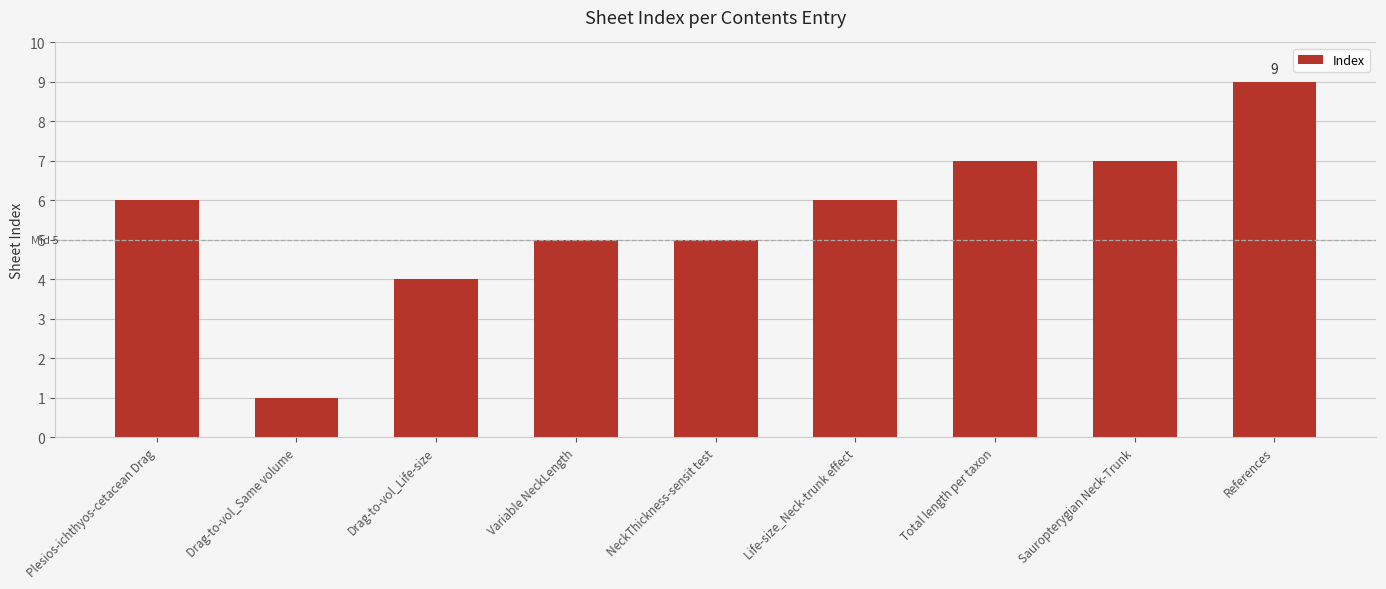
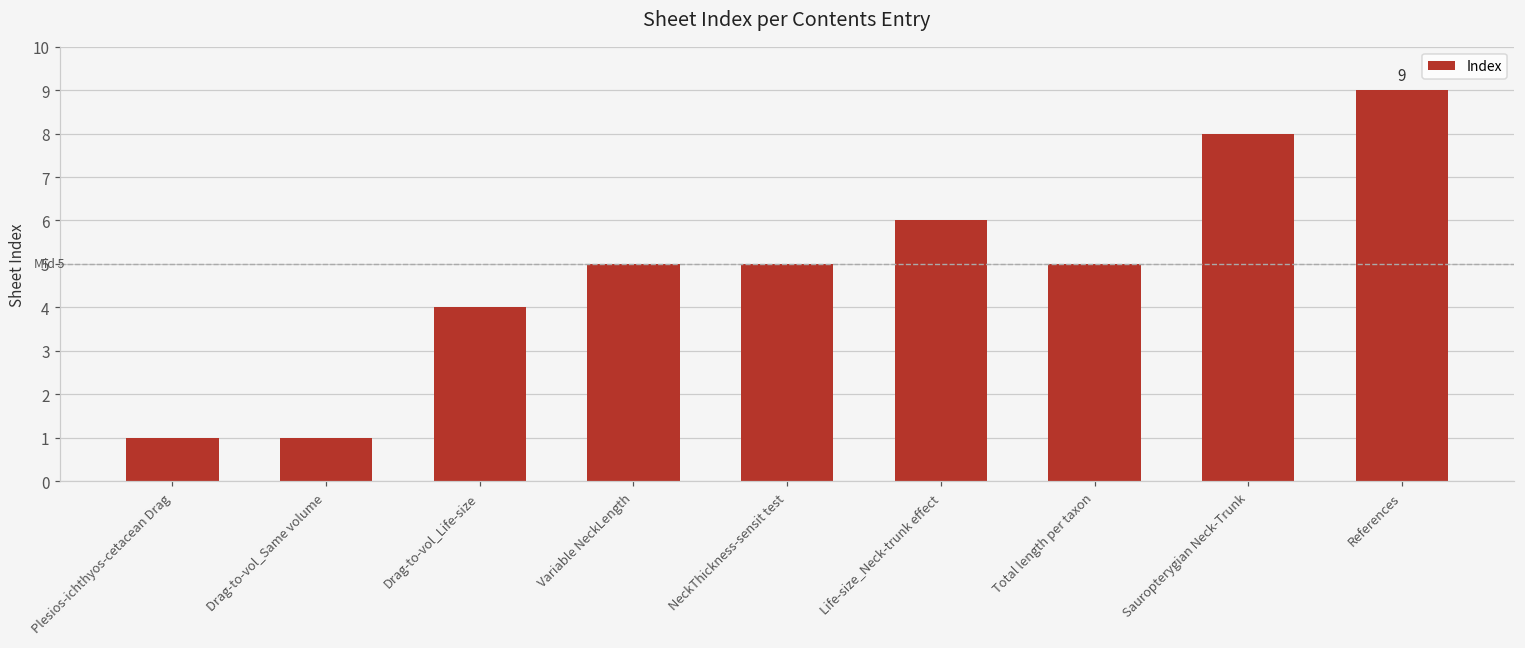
Plesios-ichthyos-cetacean Drag: 6 -> 1
Total length per taxon: 7 -> 5
Sauropterygian Neck-Trunk: 7 -> 8
